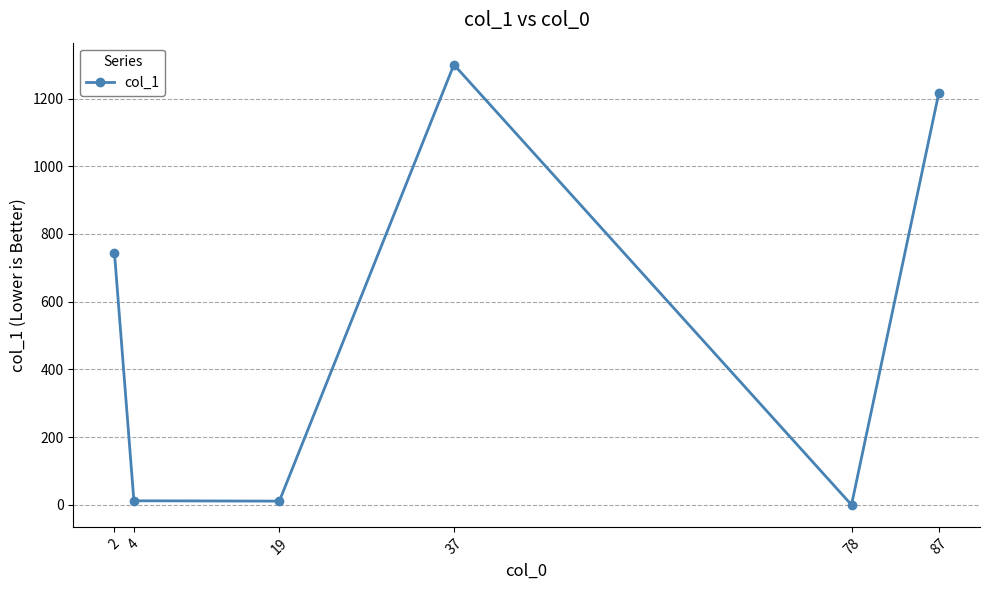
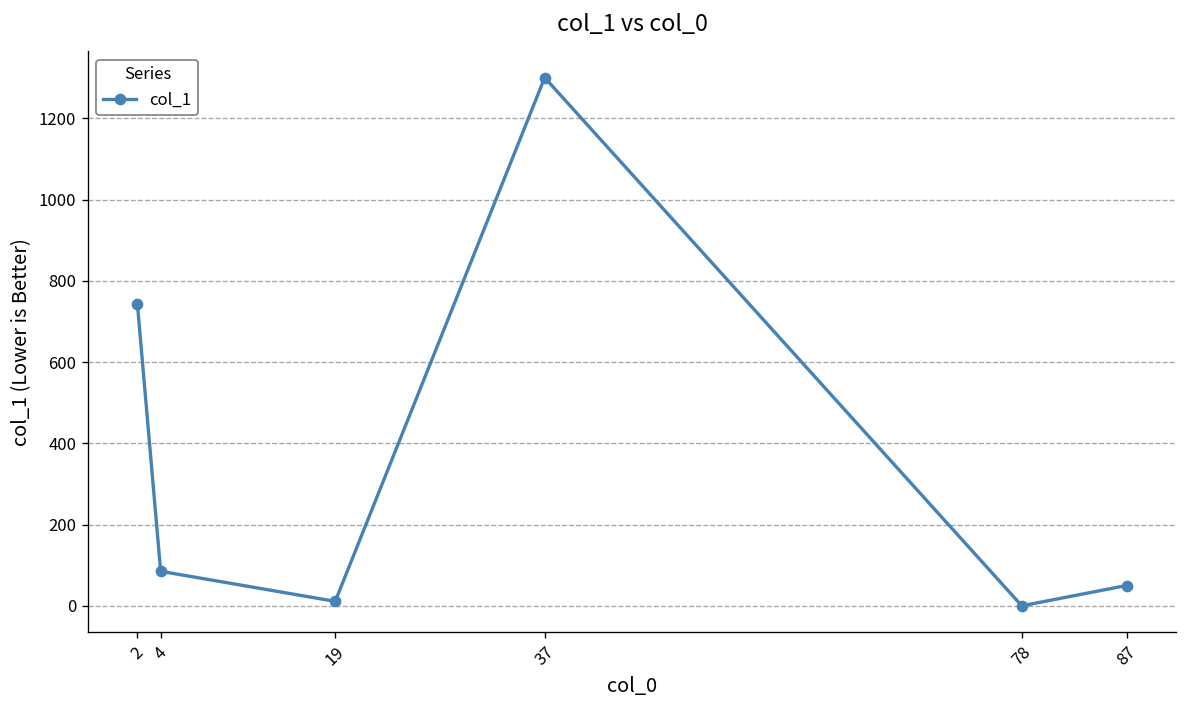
4: 10 -> 90
87: 1220 -> 50
